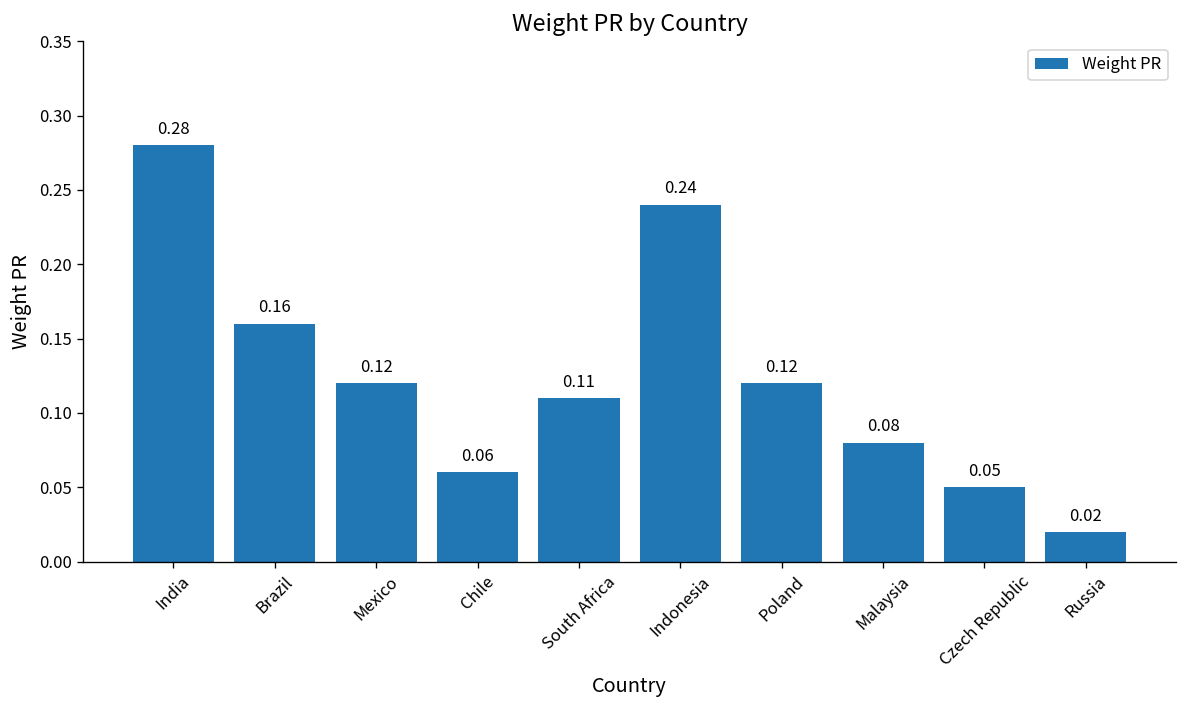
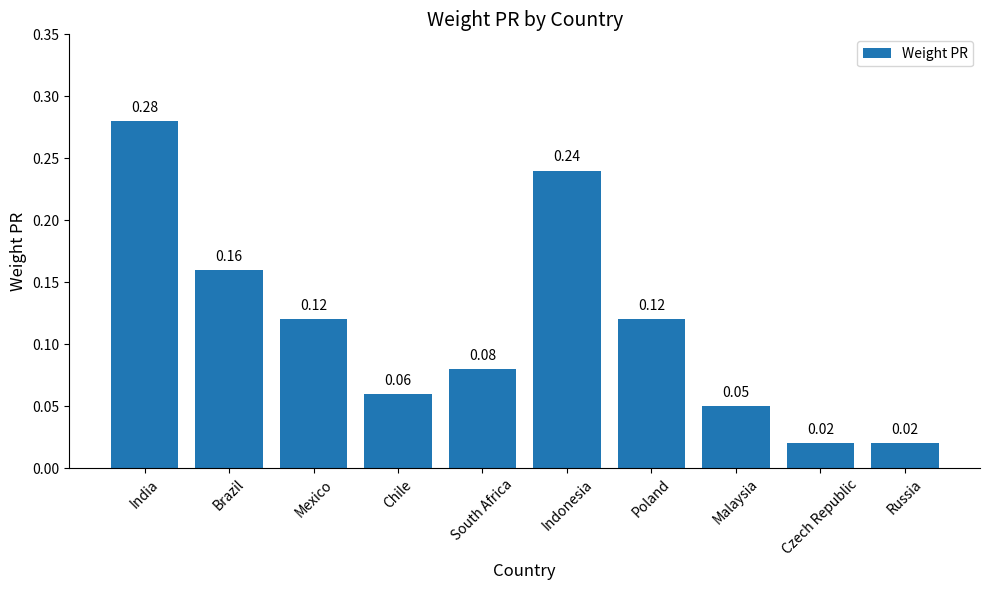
South Africa: 0.11 -> 0.08
Malaysia: 0.08 -> 0.05
Czech Republic: 0.05 -> 0.02
